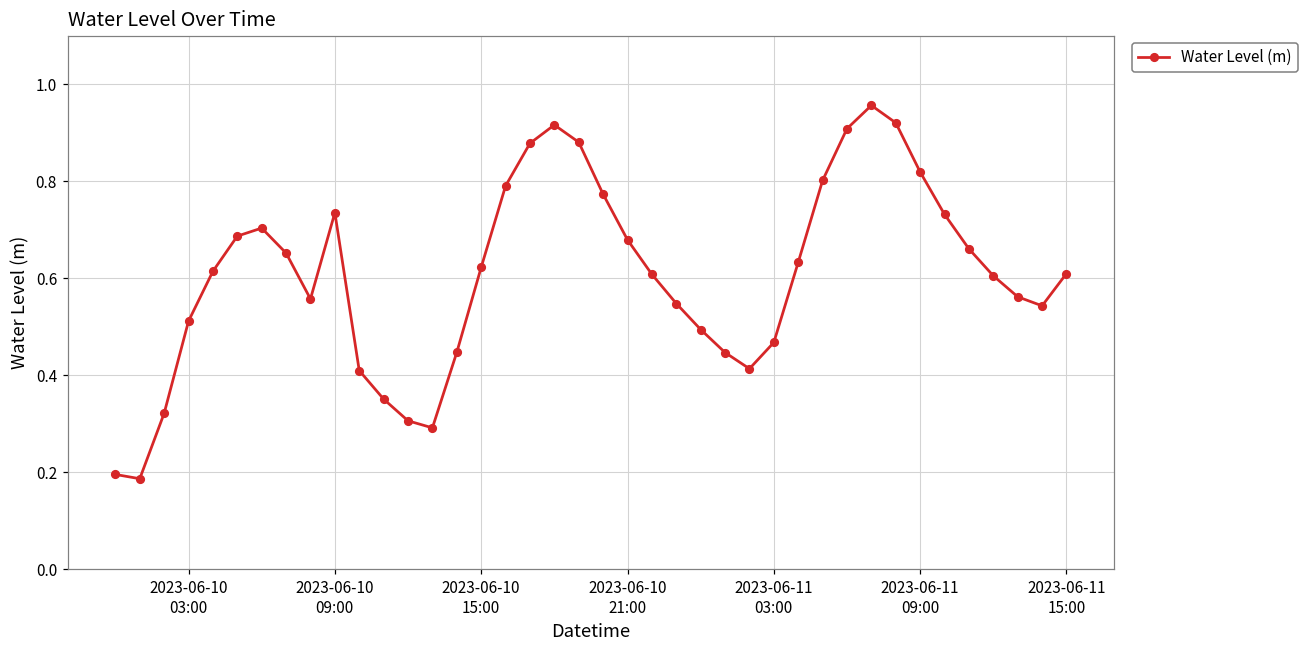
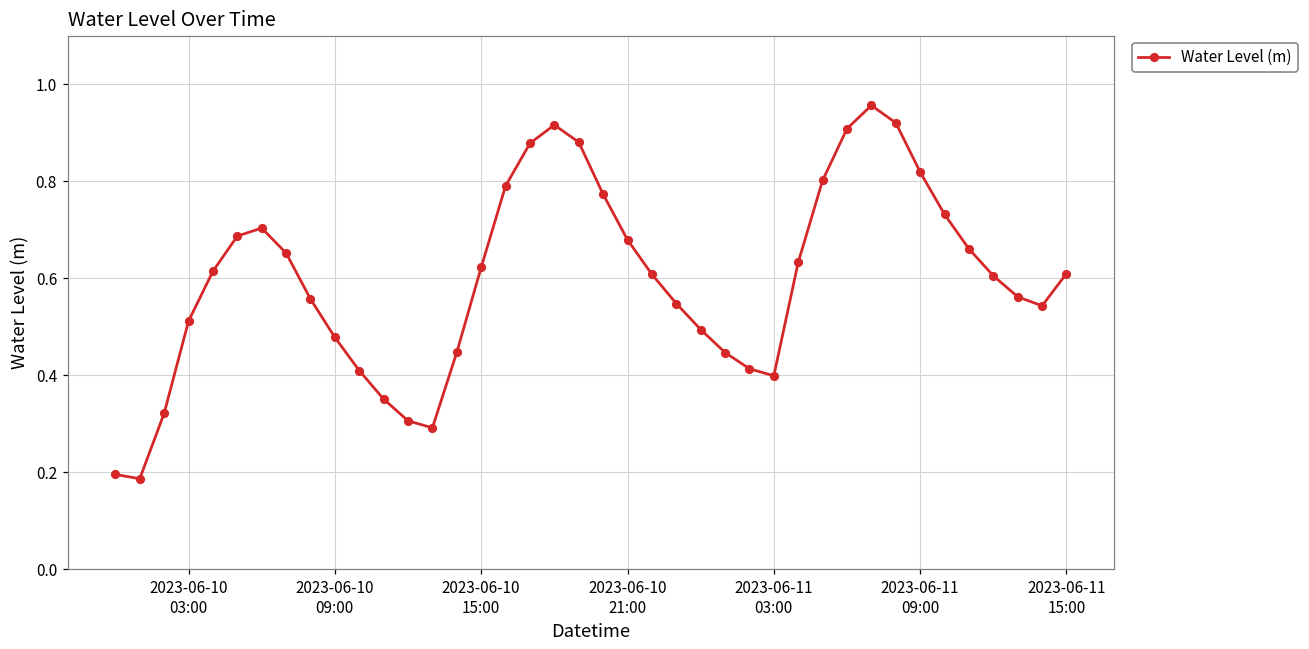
2023-06-10 09:00: 0.73 -> 0.48
2023-06-11 03:00: 0.47 -> 0.40
